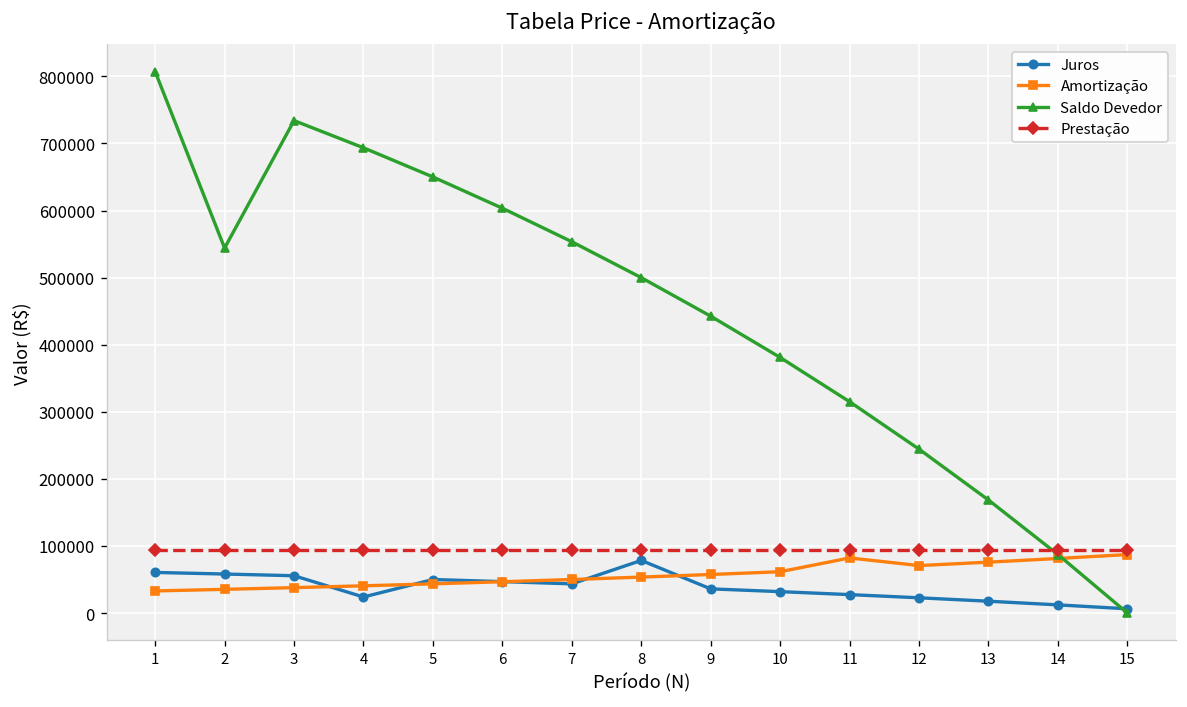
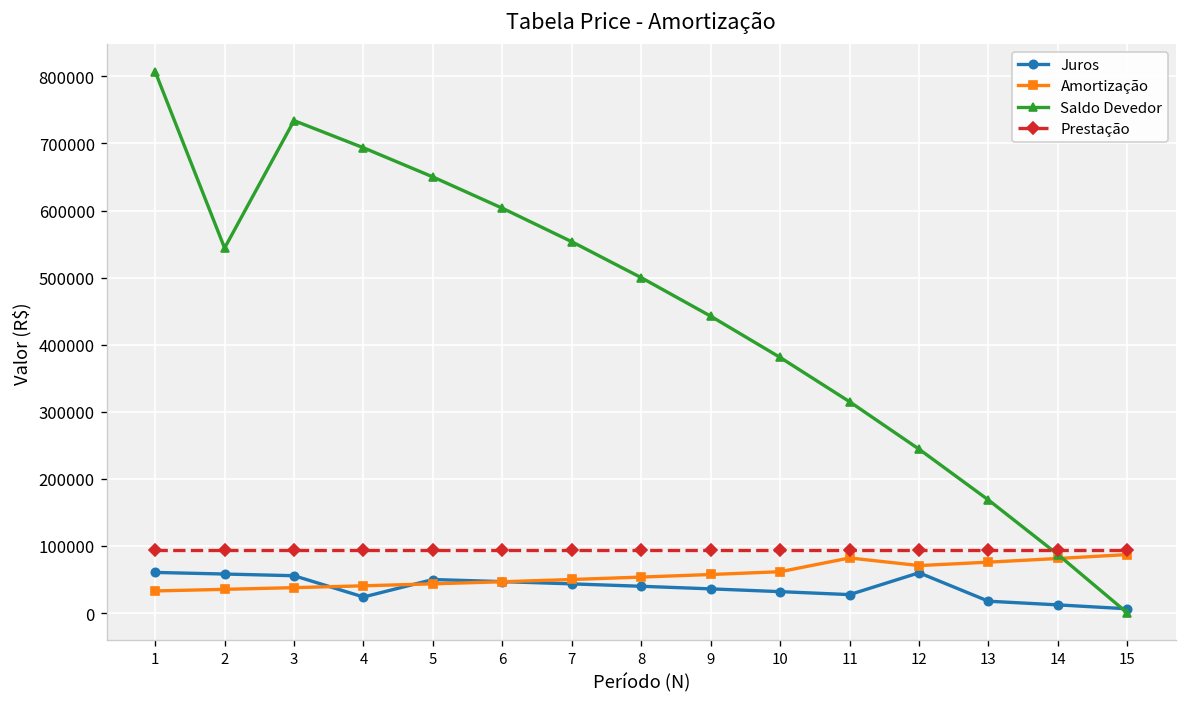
Juros, 8: 80000 -> 40000
Juros, 12: 20000 -> 60000
